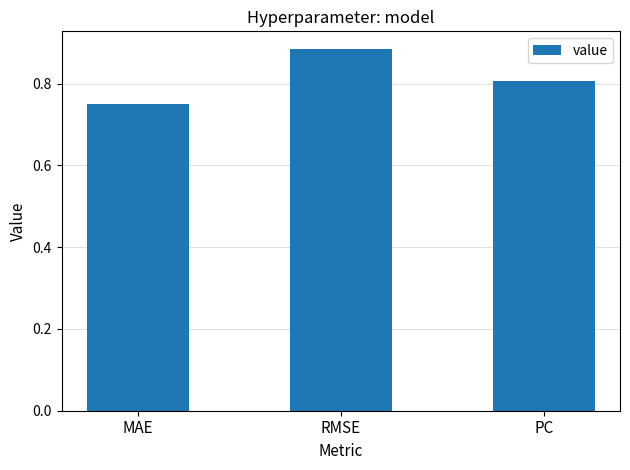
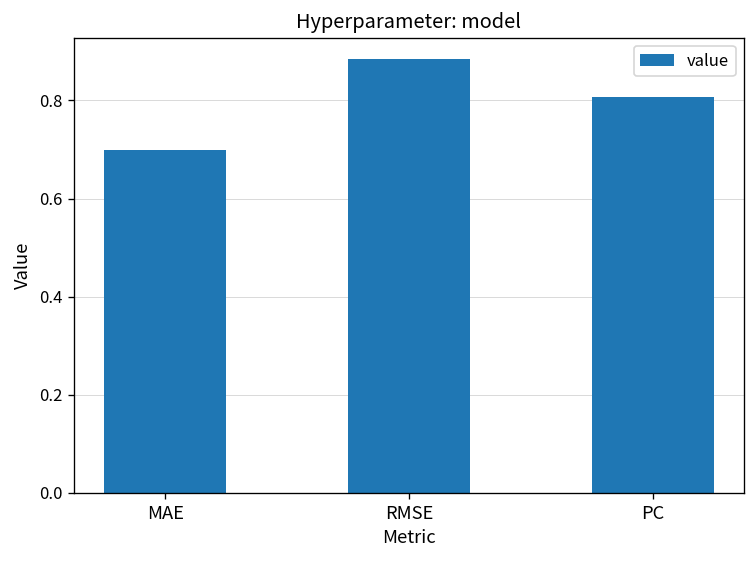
MAE: 0.75 -> 0.70
